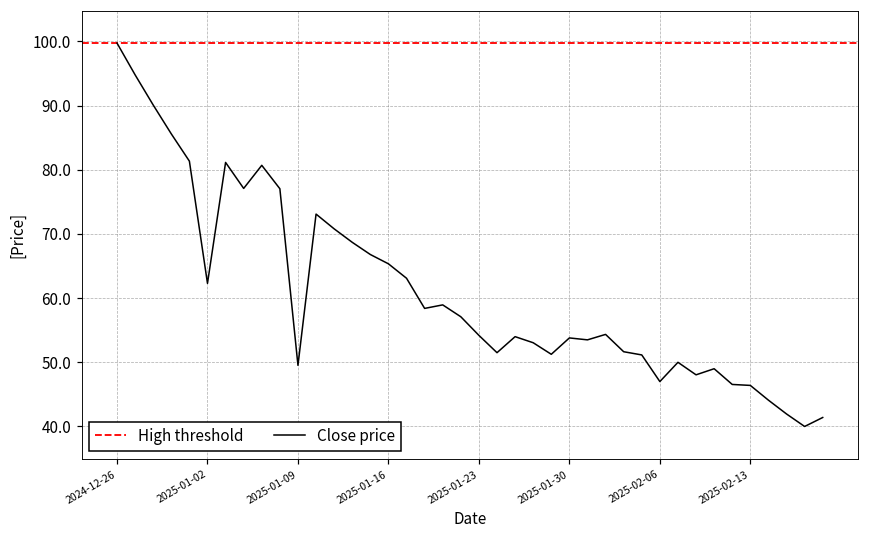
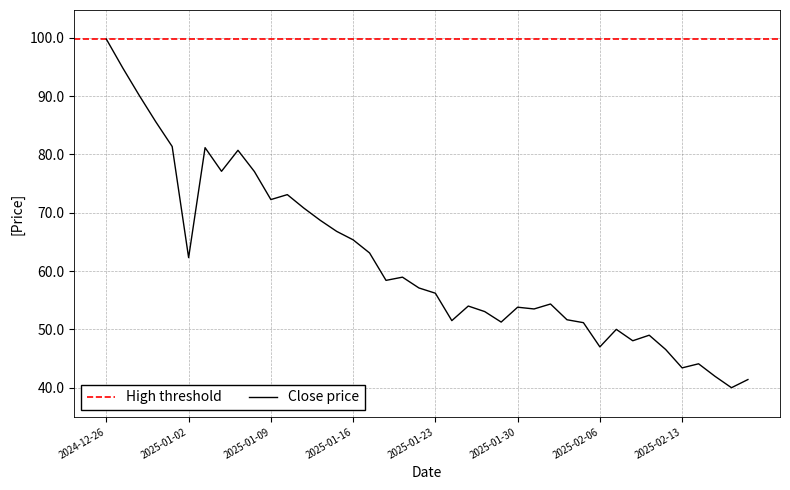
2025-01-09: 50 -> 72
2025-01-23: 54 -> 56
2025-02-13: 46 -> 43
